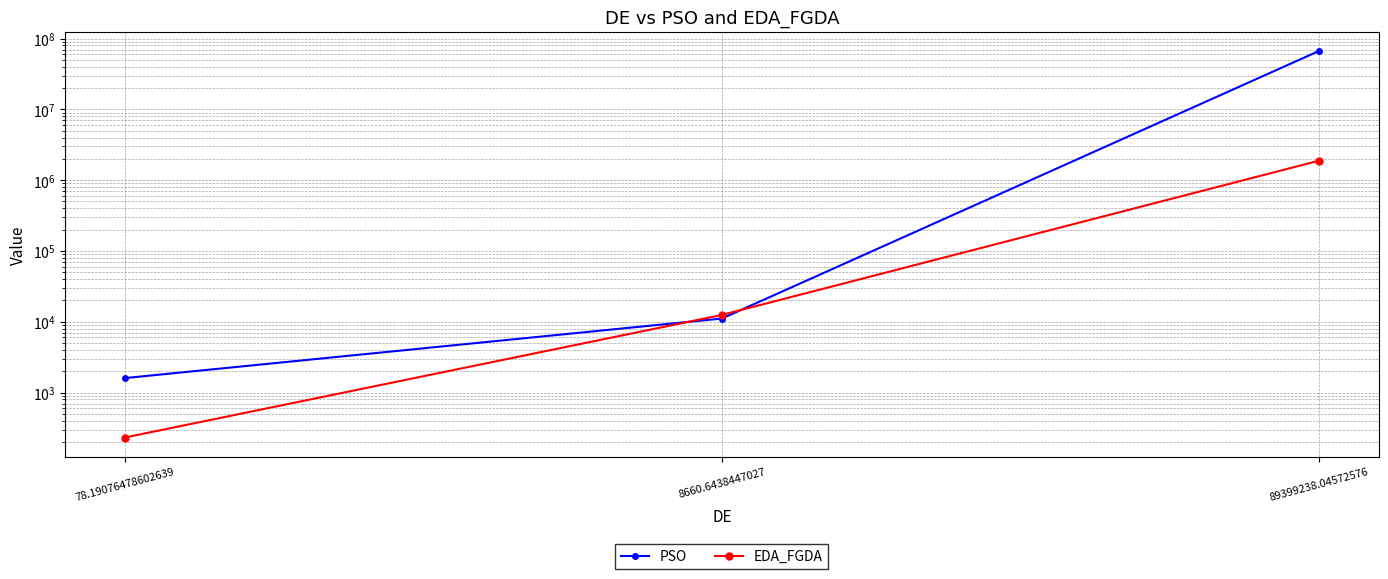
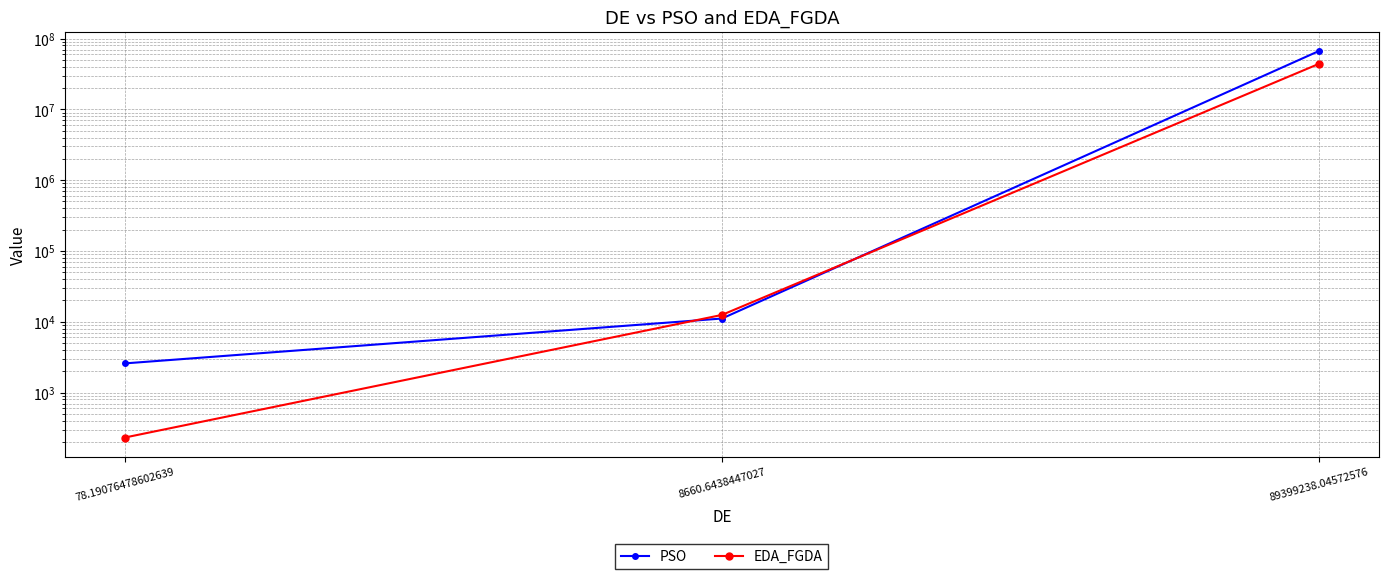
PSO, 78.19076478602639: 1600 -> 2600
EDA_FGDA, 89399238.04572576: 1900000 -> 40000000
